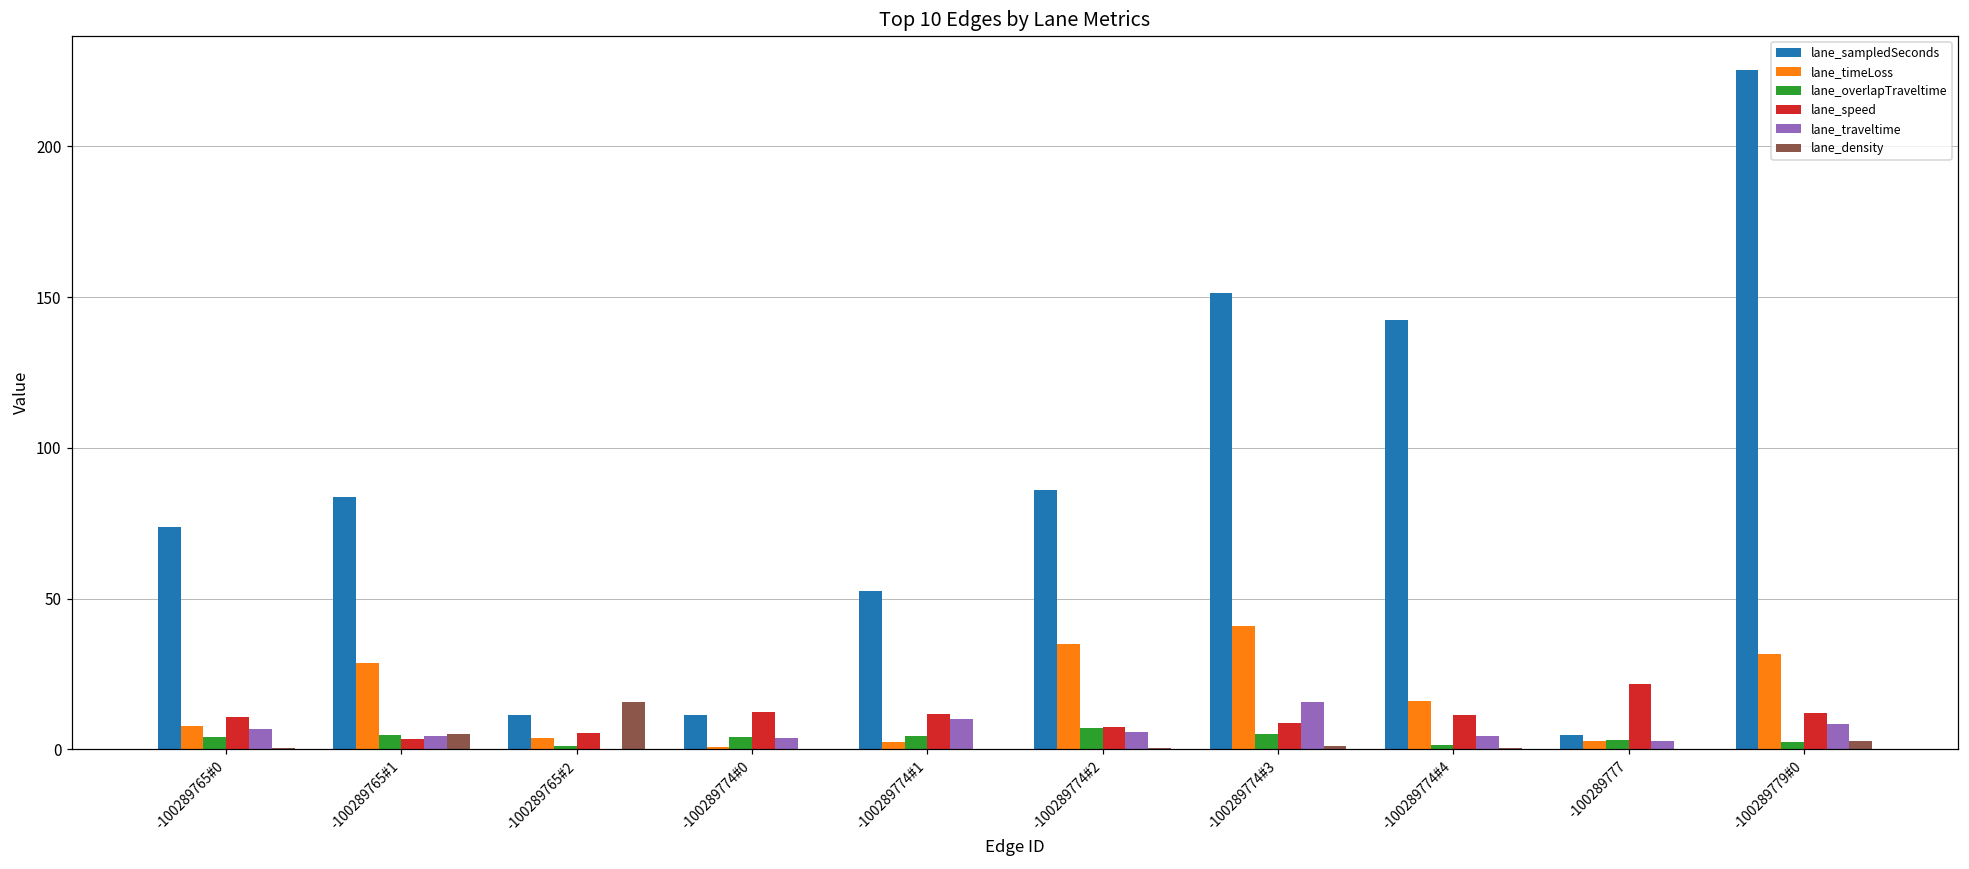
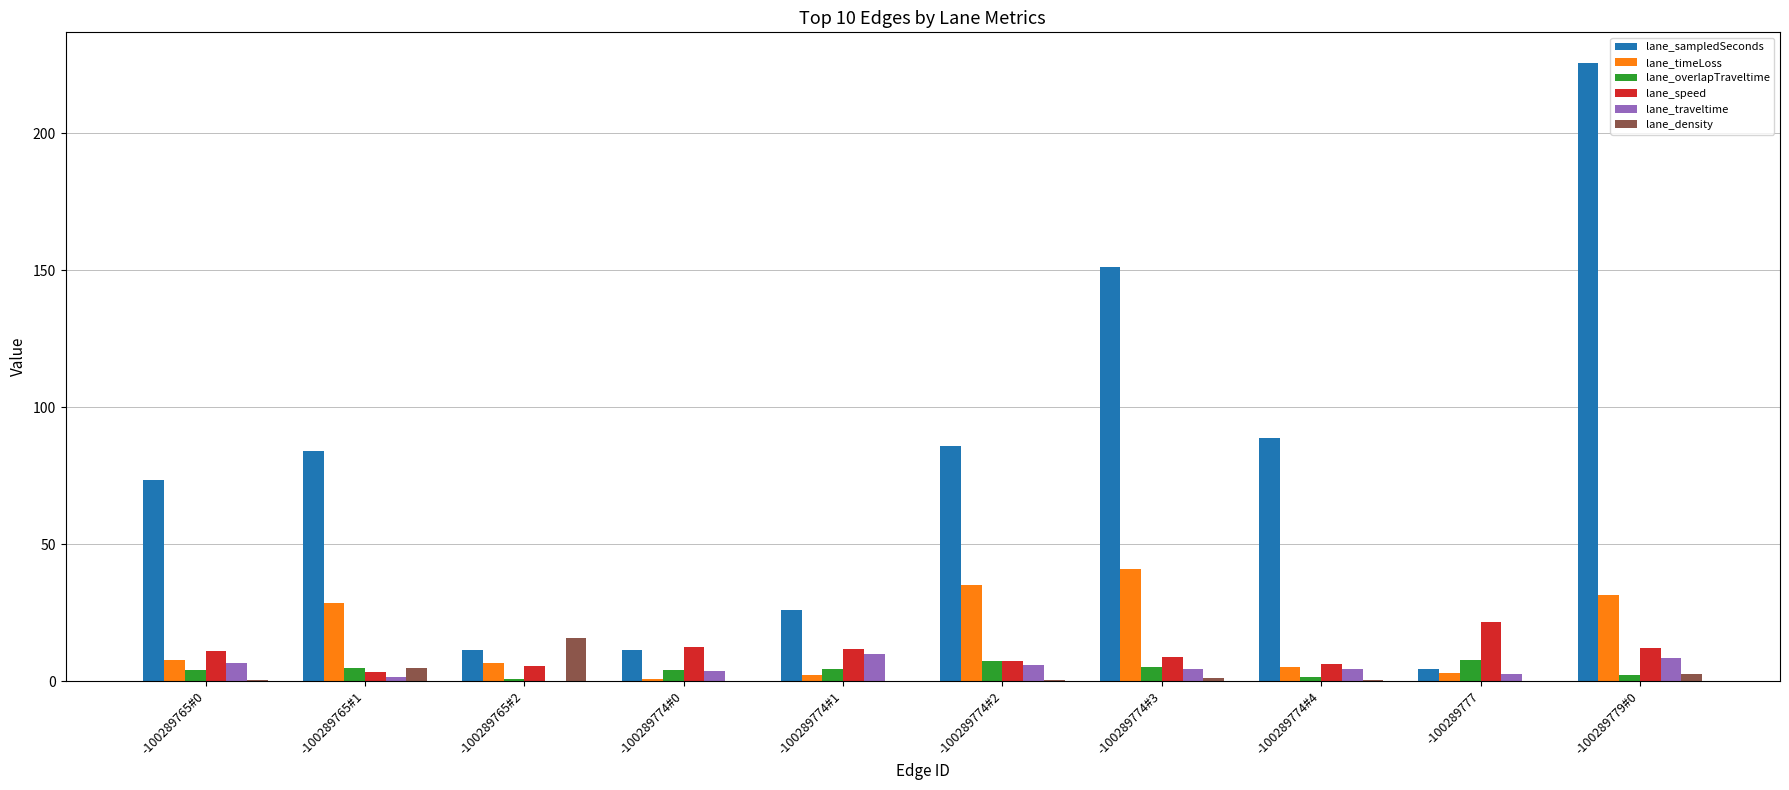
lane_traveltime, -100289765#1: 4 -> 1
lane_timeLoss, -100289765#2: 4 -> 7
lane_sampledSeconds, -100289774#1: 53 -> 26
lane_traveltime, -100289774#3: 16 -> 4
lane_sampledSeconds, -100289774#4: 142 -> 89
lane_timeLoss, -100289774#4: 16 -> 5
lane_speed, -100289774#4: 11 -> 6
lane_overlapTraveltime, -100289777: 3 -> 8
